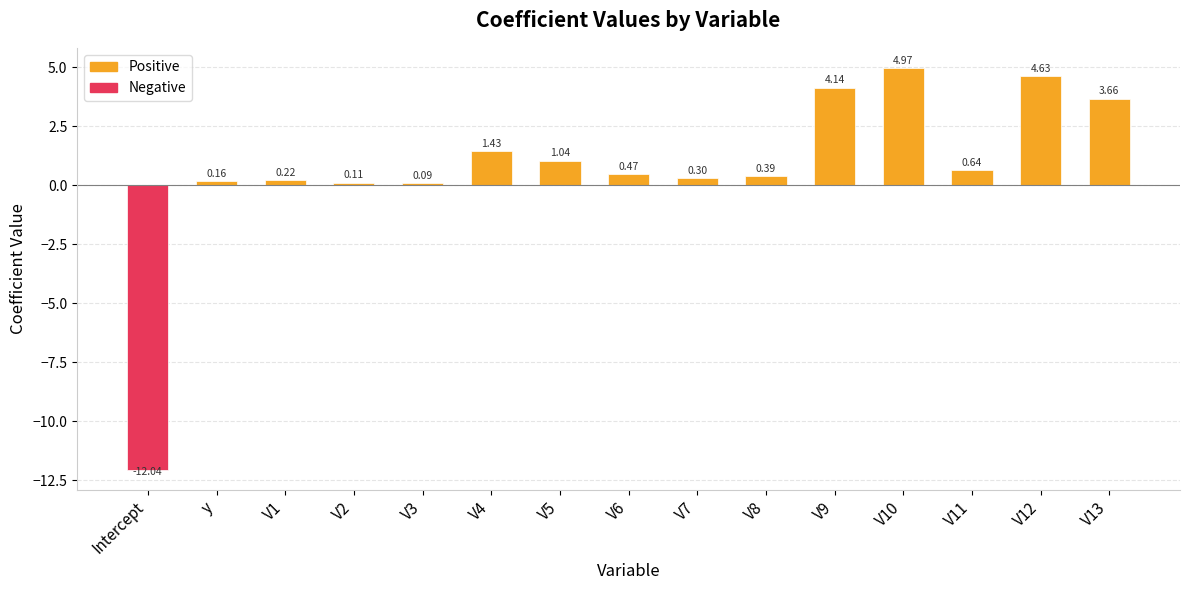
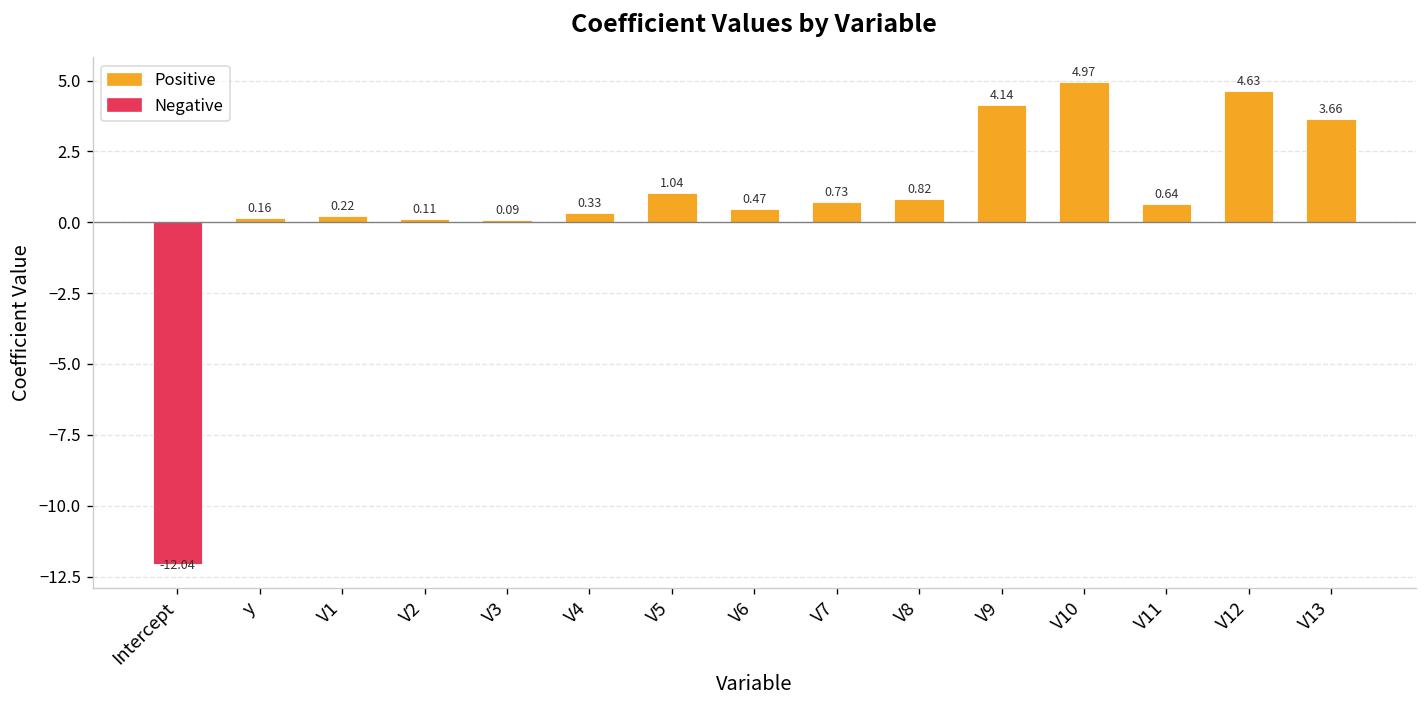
V4: 1.43 -> 0.33
V7: 0.30 -> 0.73
V8: 0.39 -> 0.82
